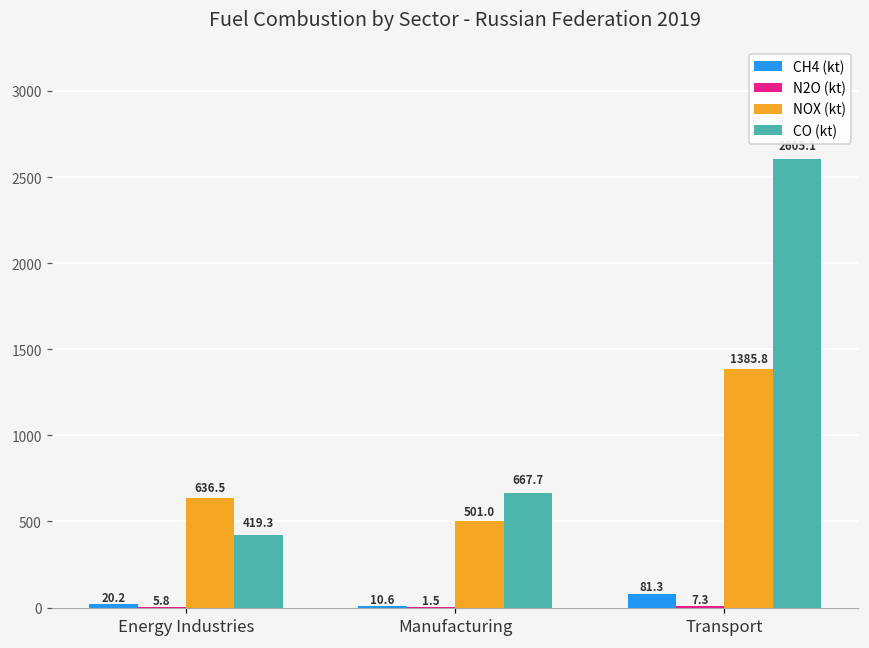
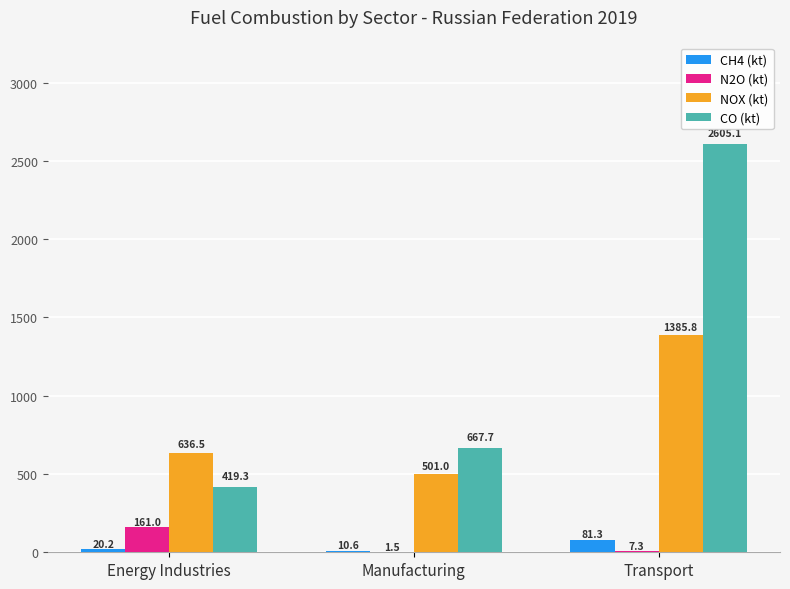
N2O (kt), Energy Industries: 5.8 -> 161.0
